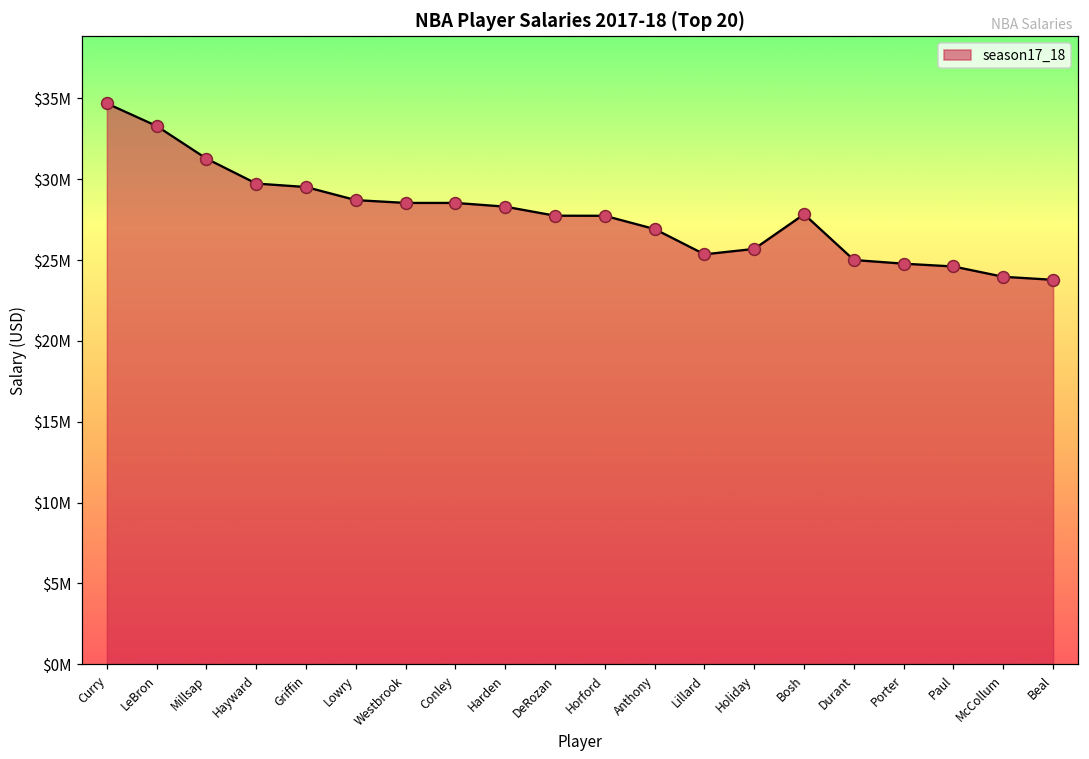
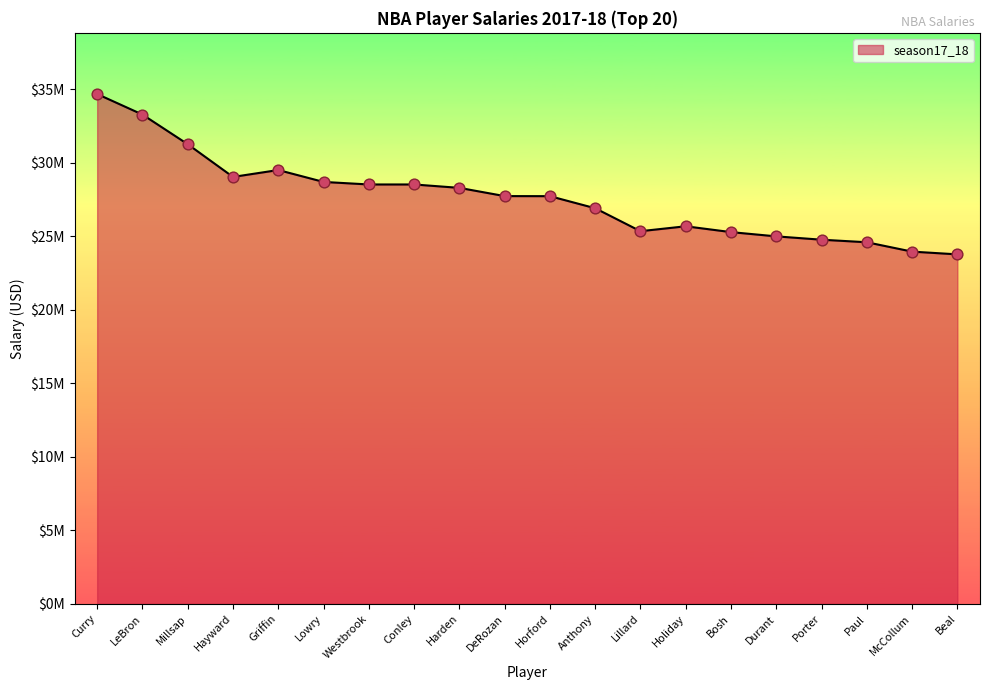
Hayward: $29700000 -> $29000000
Bosh: $27800000 -> $25300000
